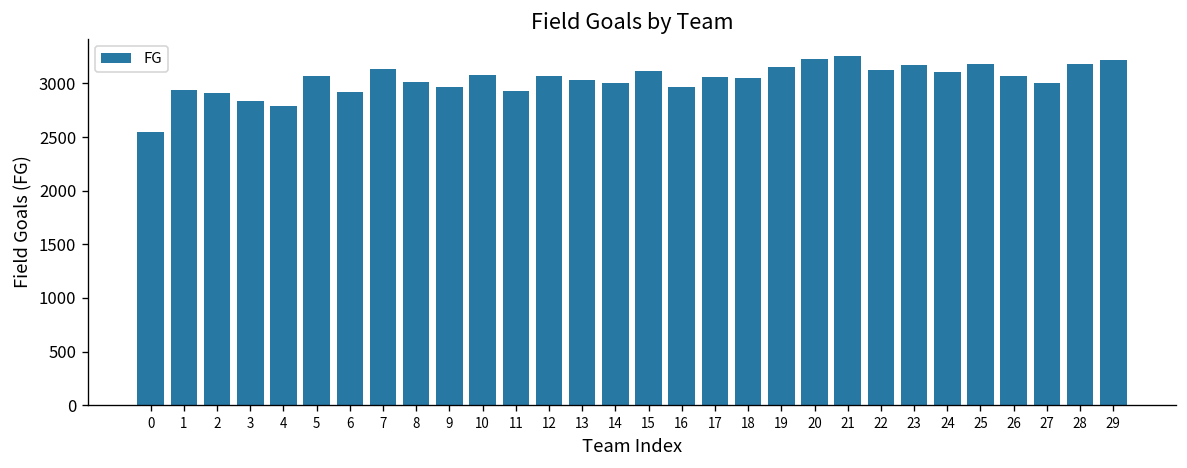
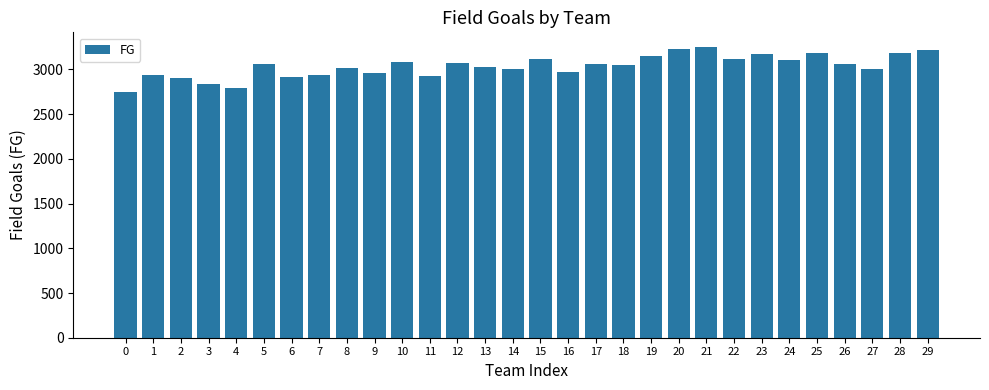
0: 2500 -> 2700
7: 3100 -> 2900
